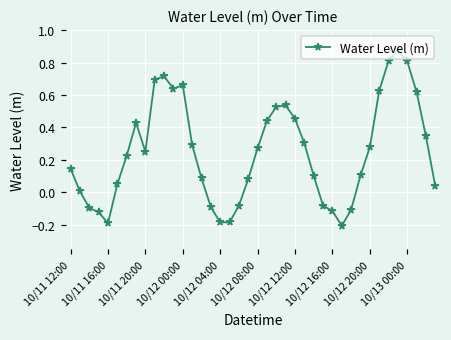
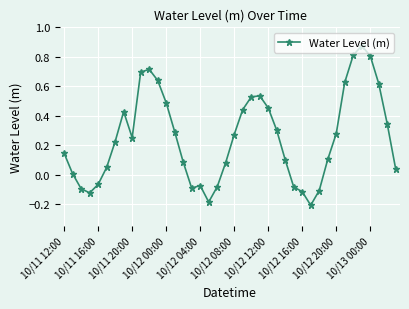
10/11 16:00: -0.19 -> -0.07
10/12 00:00: 0.66 -> 0.49
10/12 04:00: -0.19 -> -0.07
